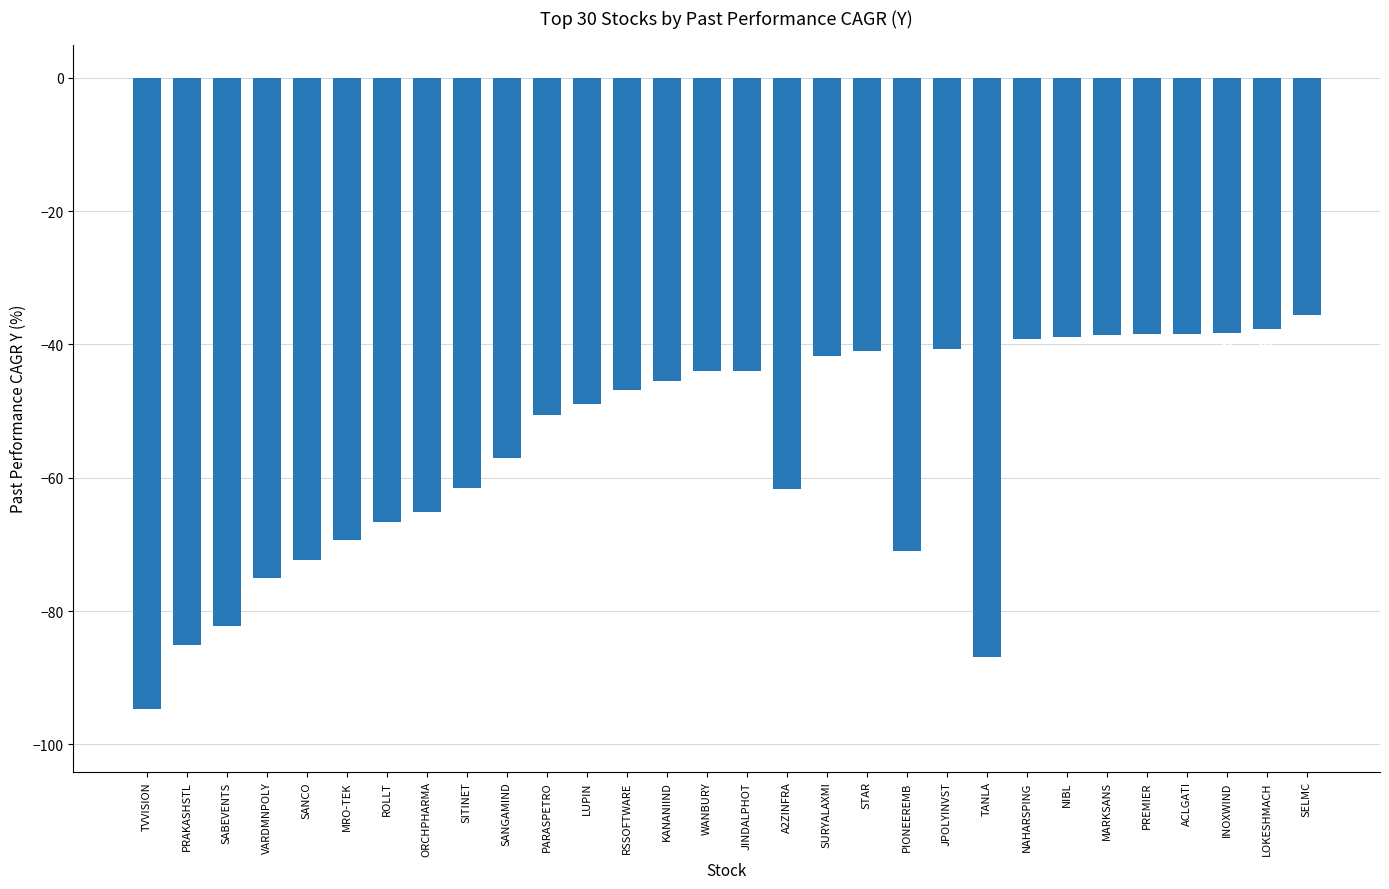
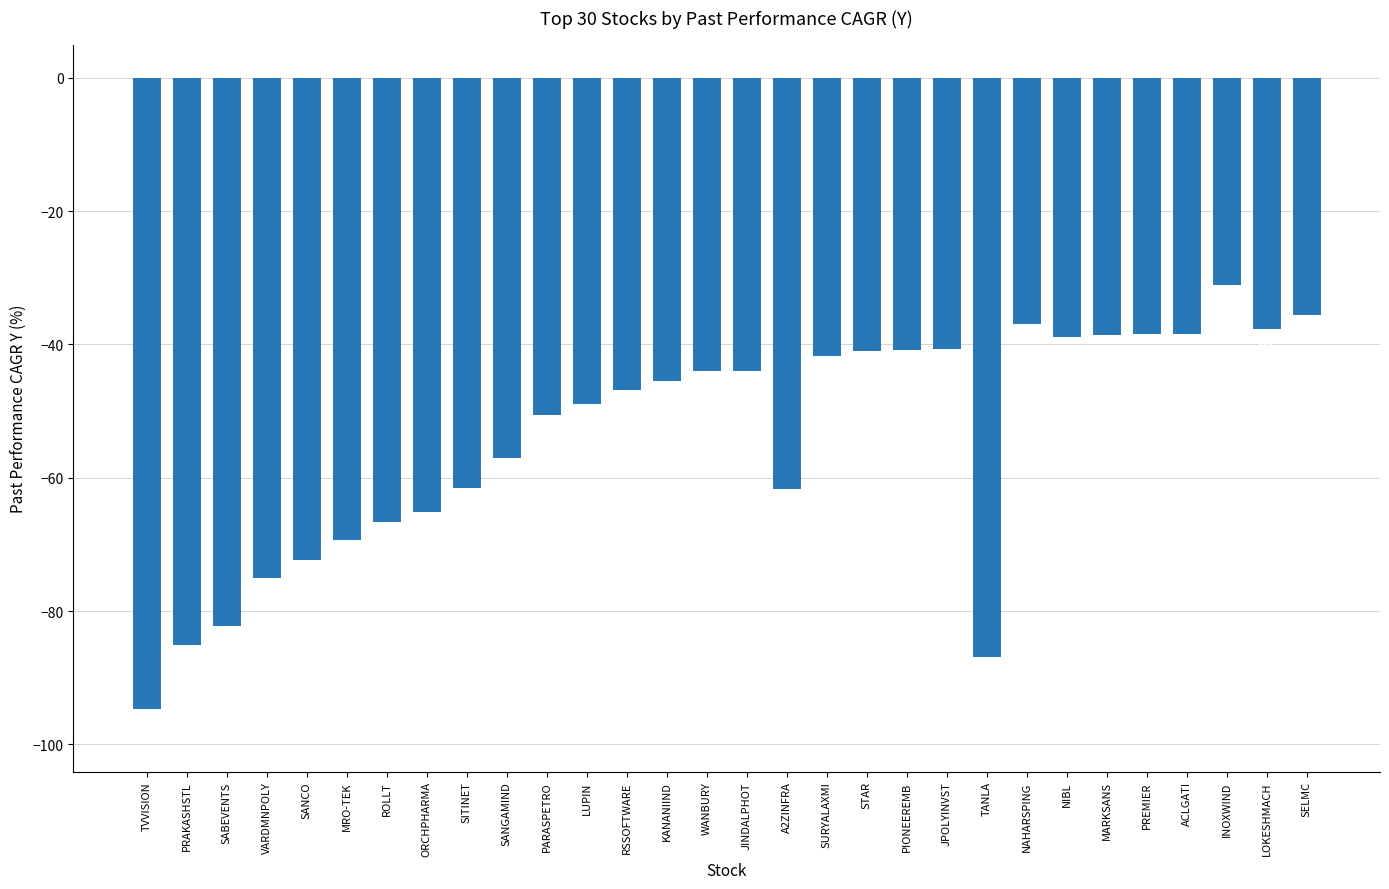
PIONEEREMB: -71 -> -41
NAHARSPING: -39 -> -37
INOXWIND: -38 -> -31
